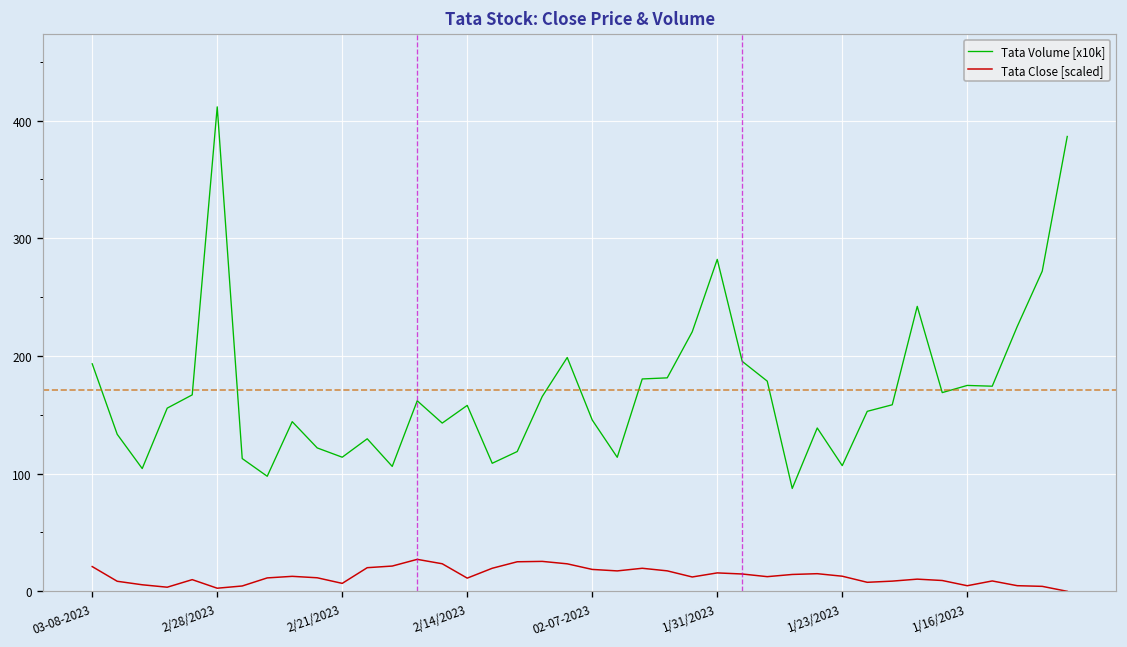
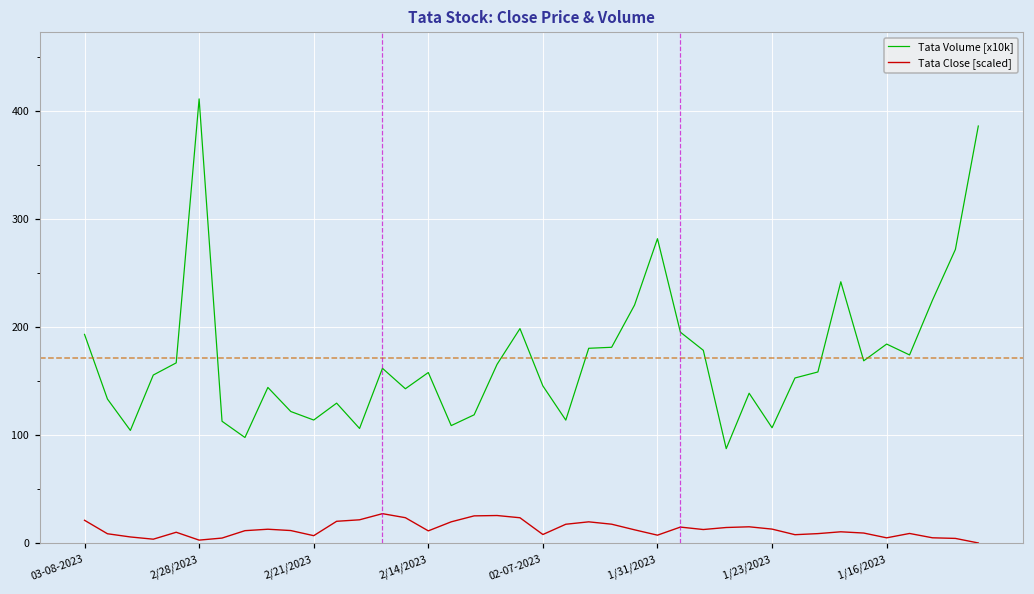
Tata Close [scaled], 02-07-2023: 20 -> 10
Tata Close [scaled], 1/31/2023: 20 -> 10
Tata Volume [x10k], 1/16/2023: 170 -> 180
